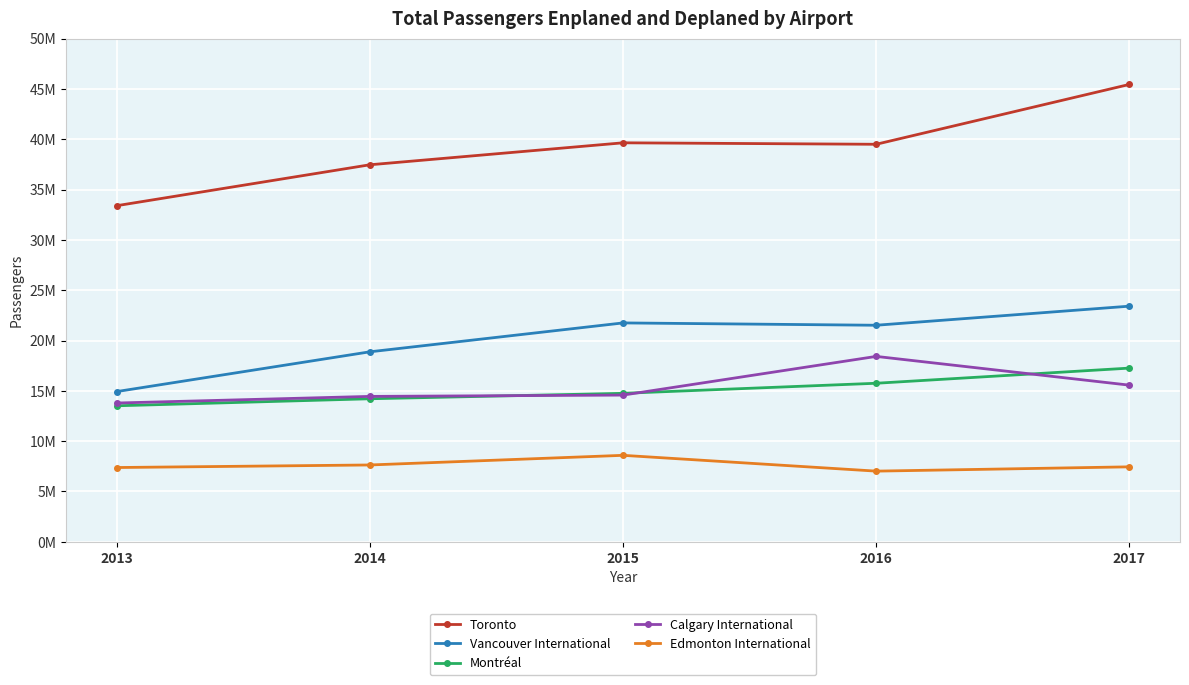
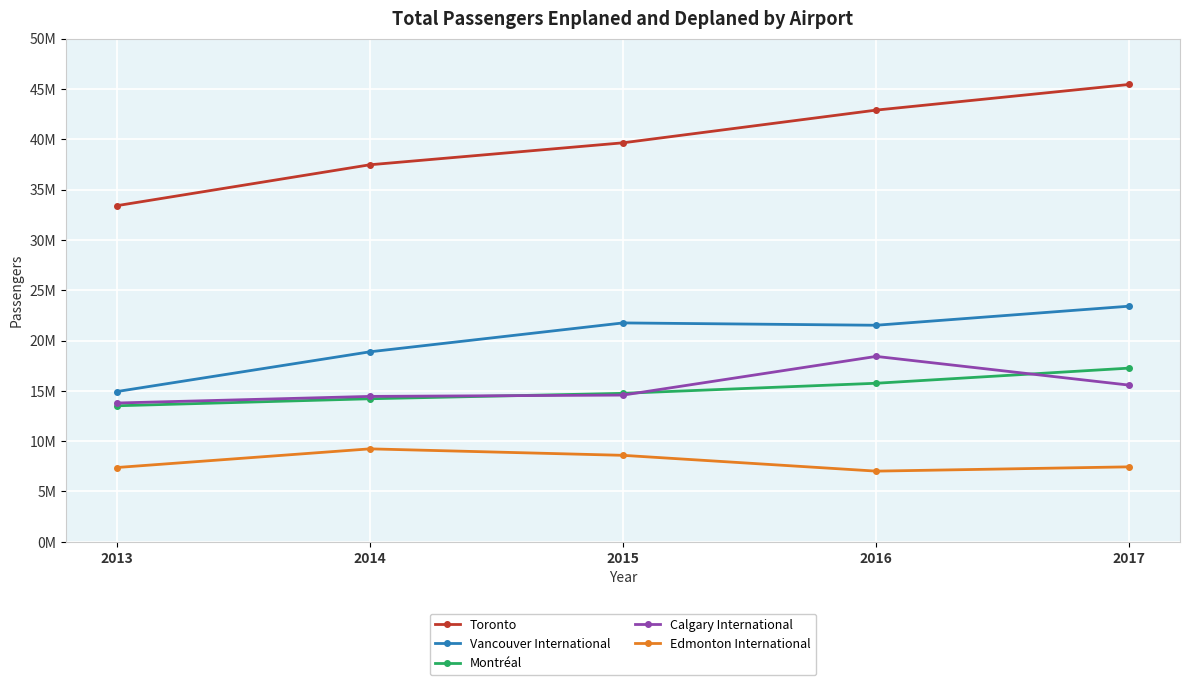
Edmonton International, 2014: 7600000 -> 9200000
Toronto, 2016: 39500000 -> 42900000
